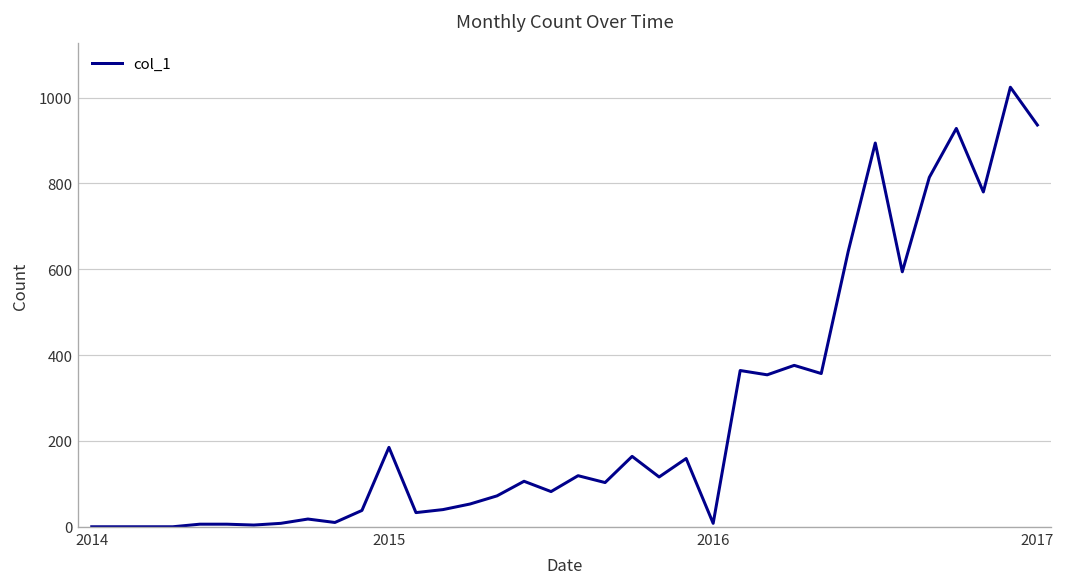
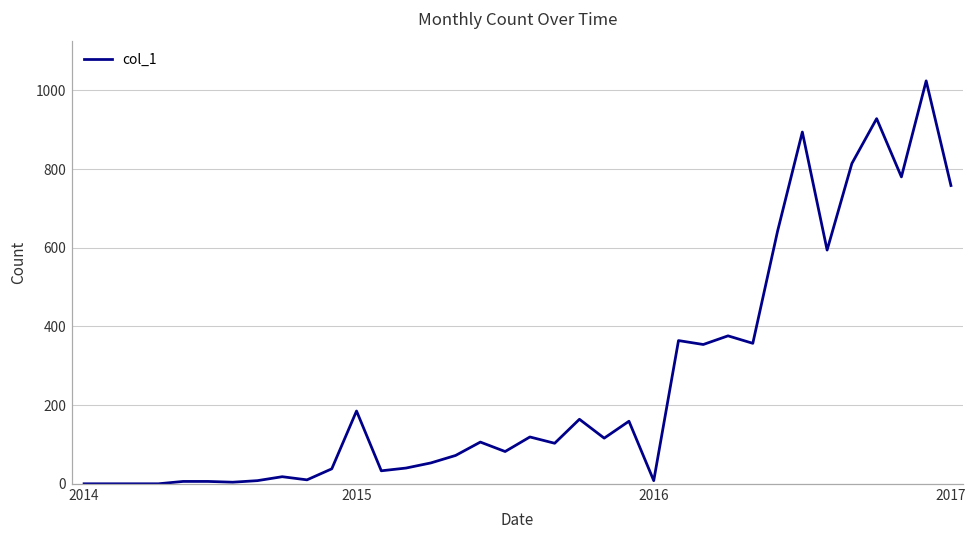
2017: 940 -> 760
